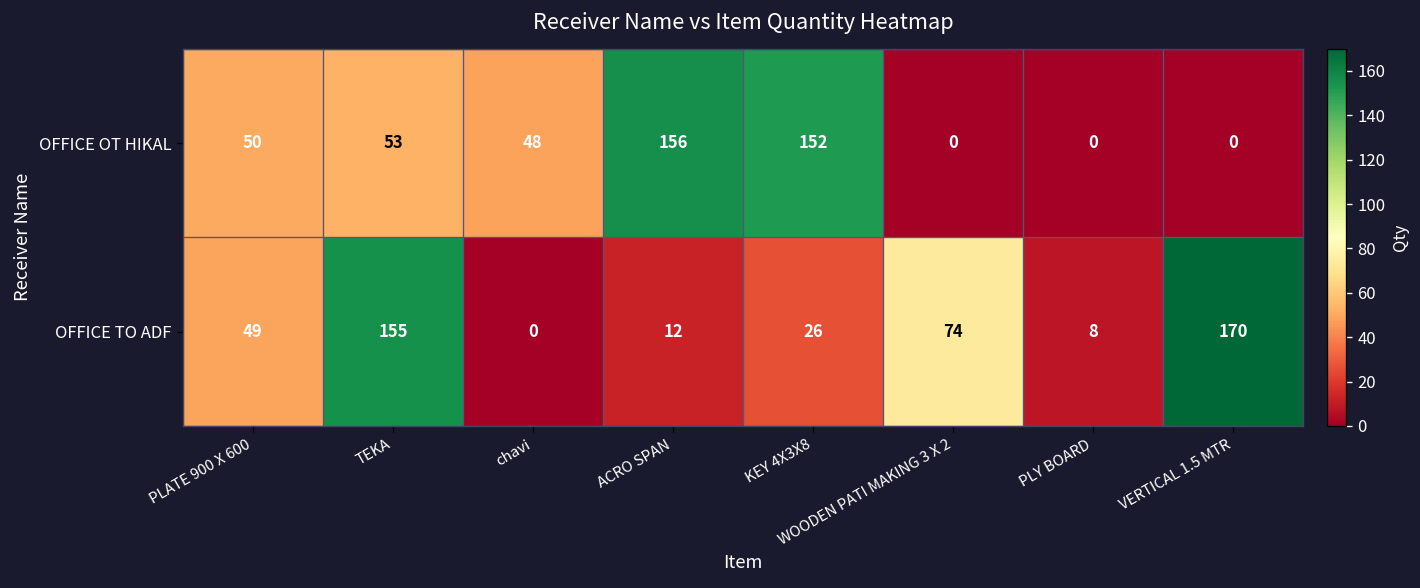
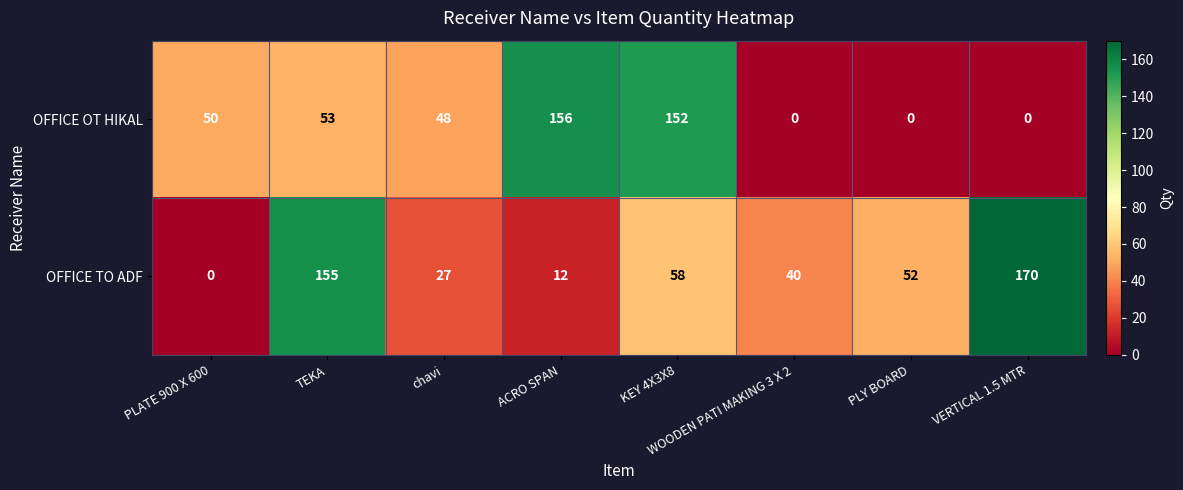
OFFICE TO ADF, PLATE 900 X 600: 49 -> 0
OFFICE TO ADF, chavi: 0 -> 27
OFFICE TO ADF, KEY 4X3X8: 26 -> 58
OFFICE TO ADF, WOODEN PATI MAKING 3 X 2: 74 -> 40
OFFICE TO ADF, PLY BOARD: 8 -> 52
